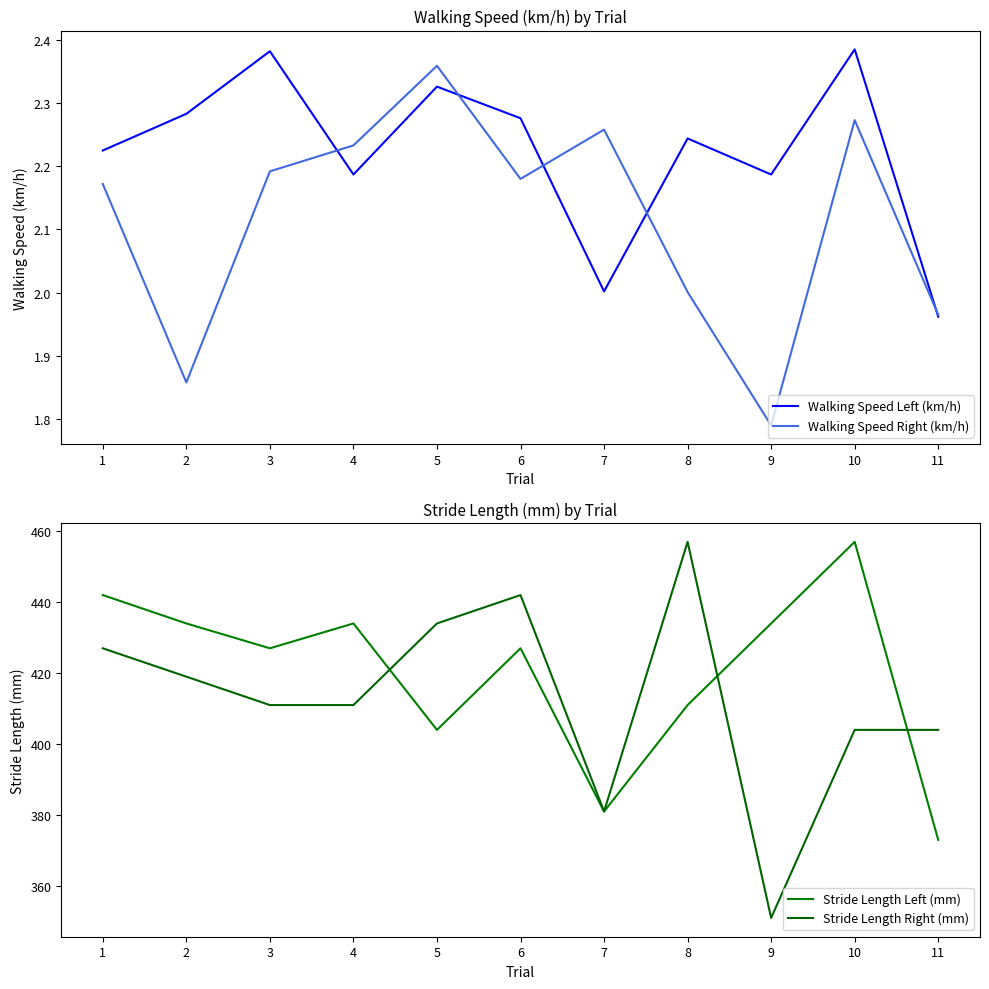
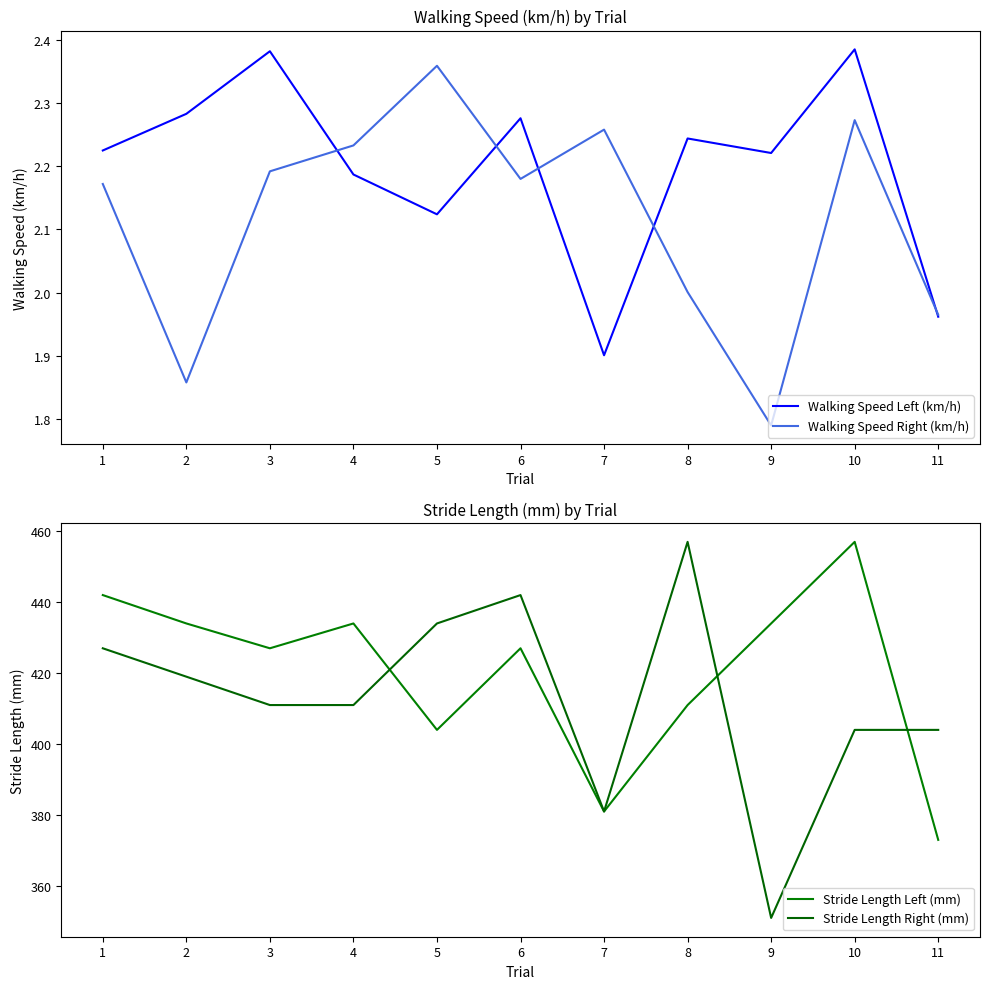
Walking Speed (km/h) by Trial, Walking Speed Left (km/h), 5: 2.33 -> 2.12
Walking Speed (km/h) by Trial, Walking Speed Left (km/h), 7: 2.00 -> 1.90
Walking Speed (km/h) by Trial, Walking Speed Left (km/h), 9: 2.19 -> 2.22
